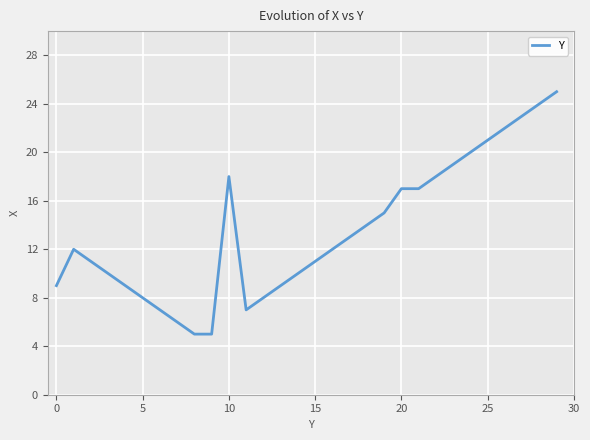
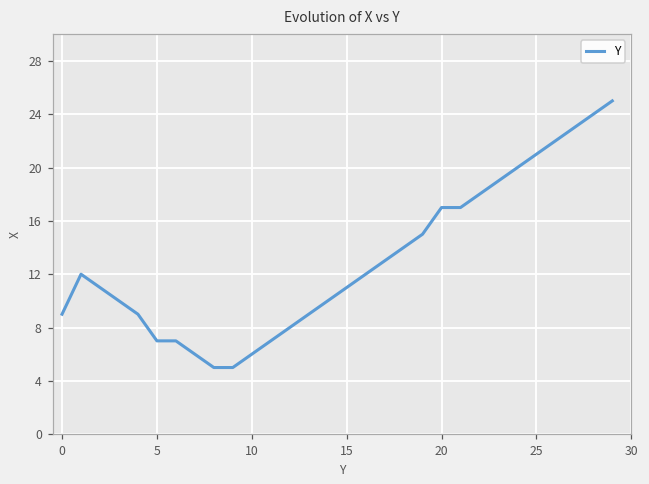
5: 8 -> 7
10: 18 -> 6
